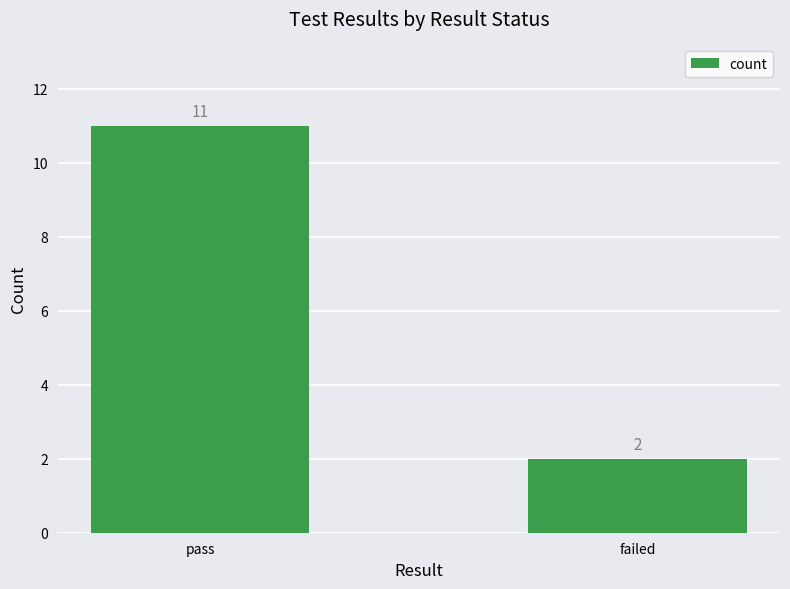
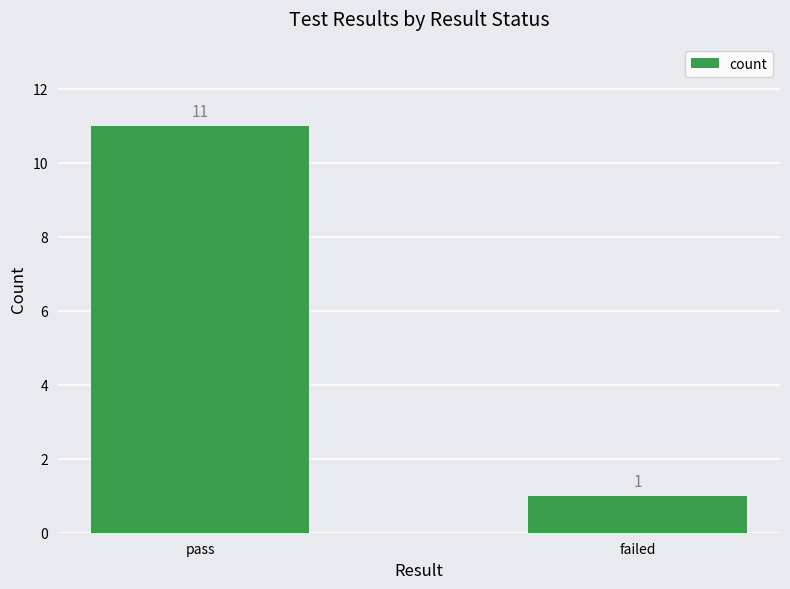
failed: 2 -> 1
